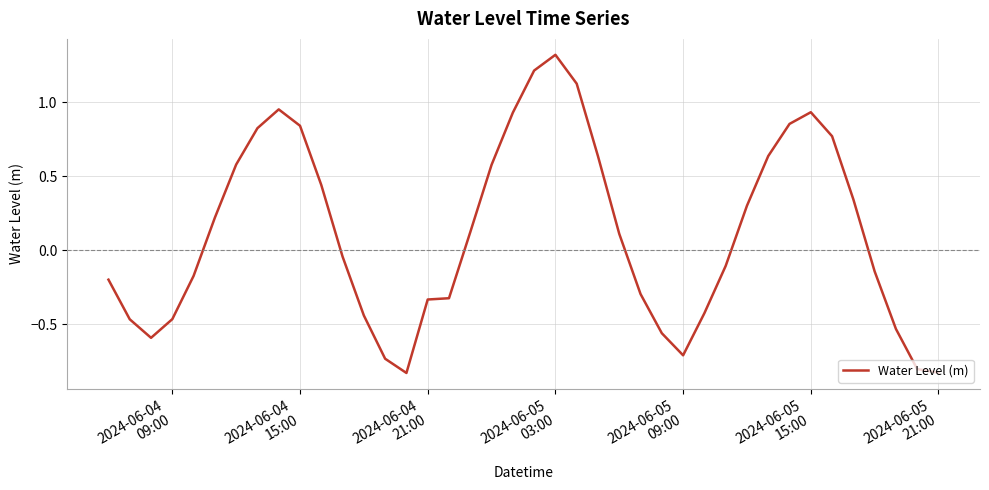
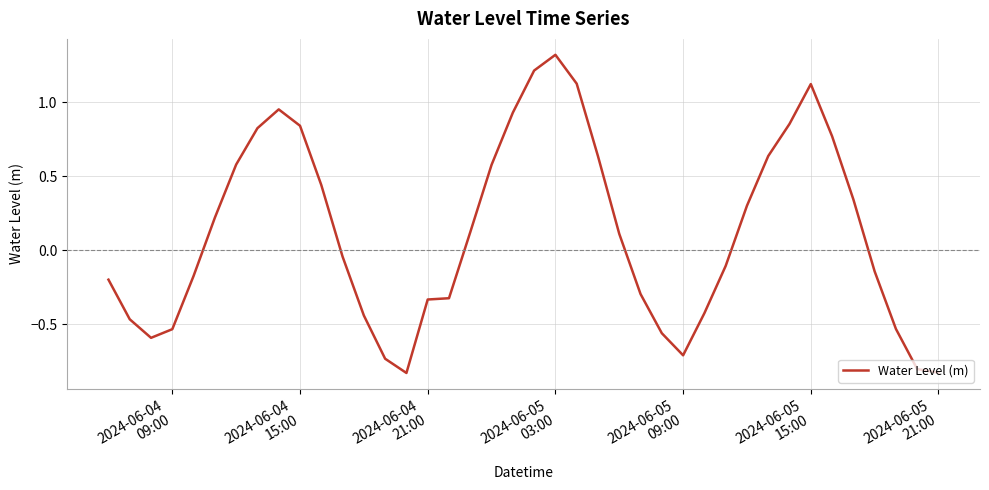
2024-06-04 09:00: -0.46 -> -0.53
2024-06-05 15:00: 0.93 -> 1.12
